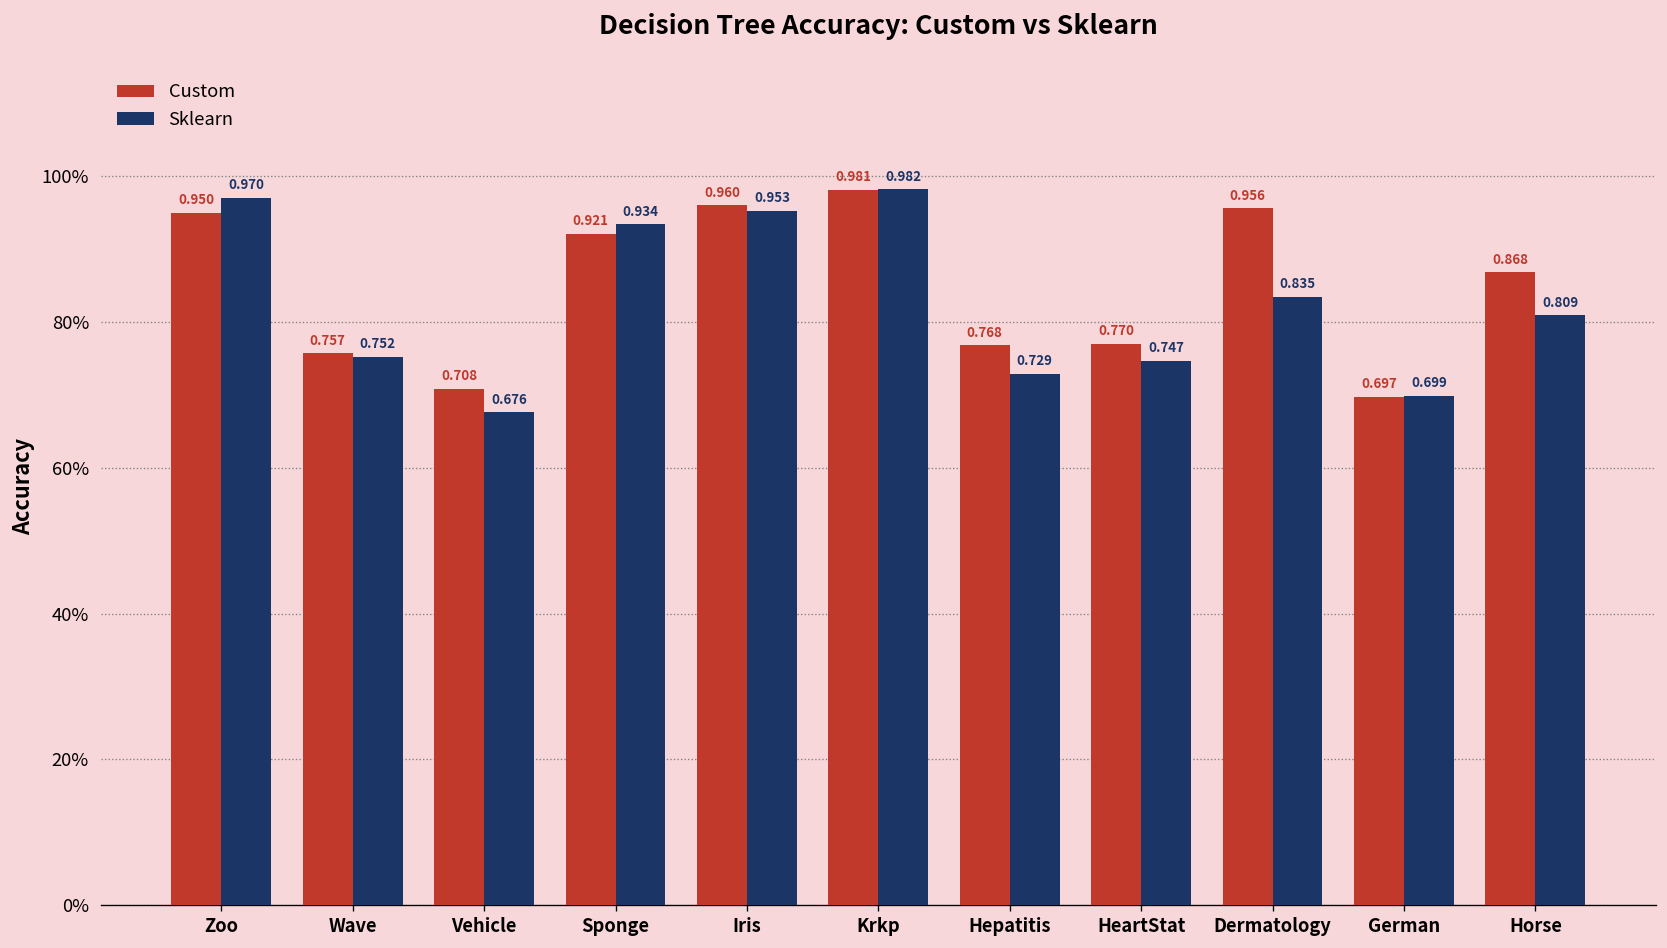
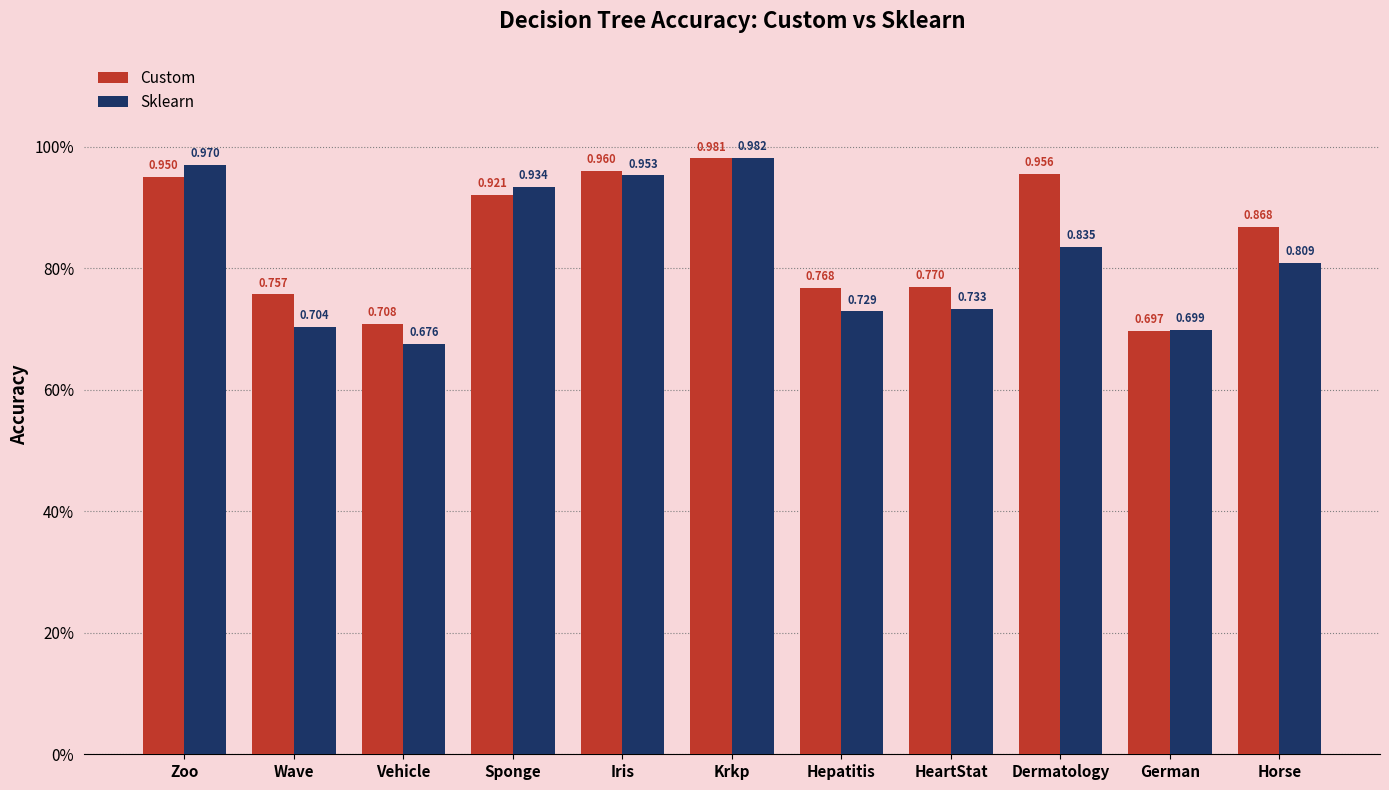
Sklearn, Wave: 0.752 -> 0.704
Sklearn, HeartStat: 0.747 -> 0.733
